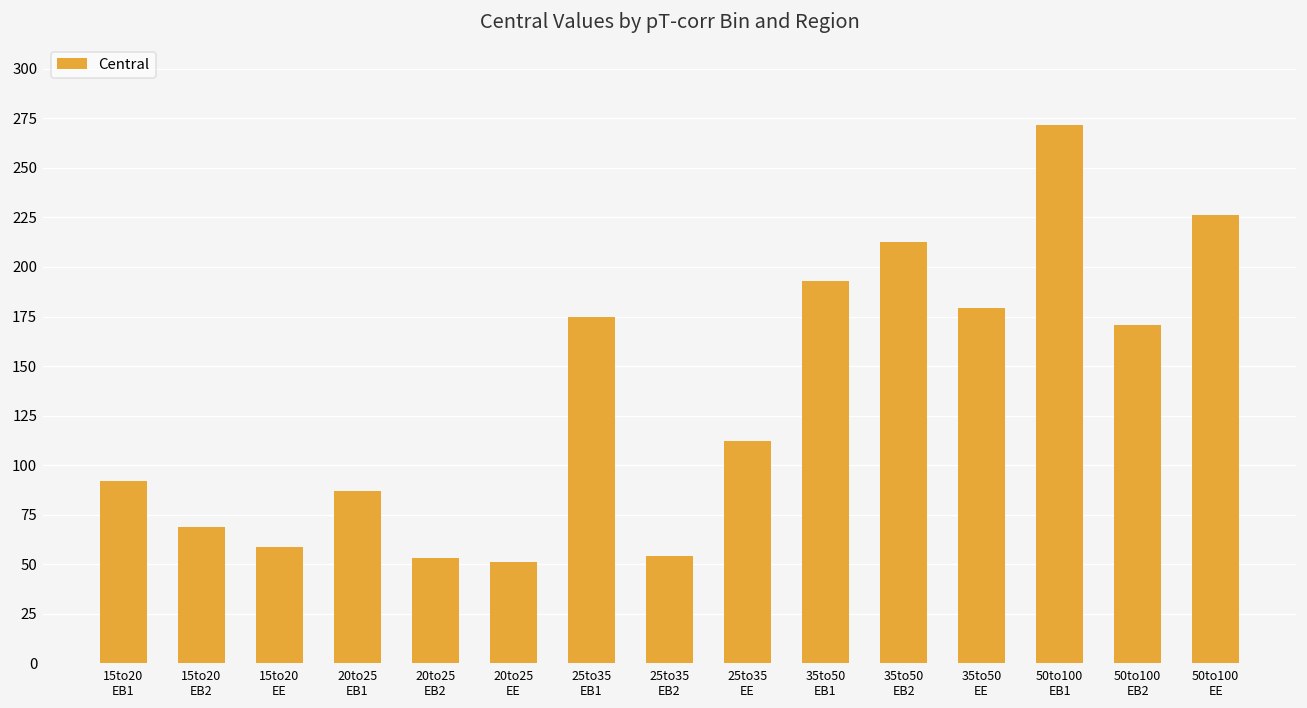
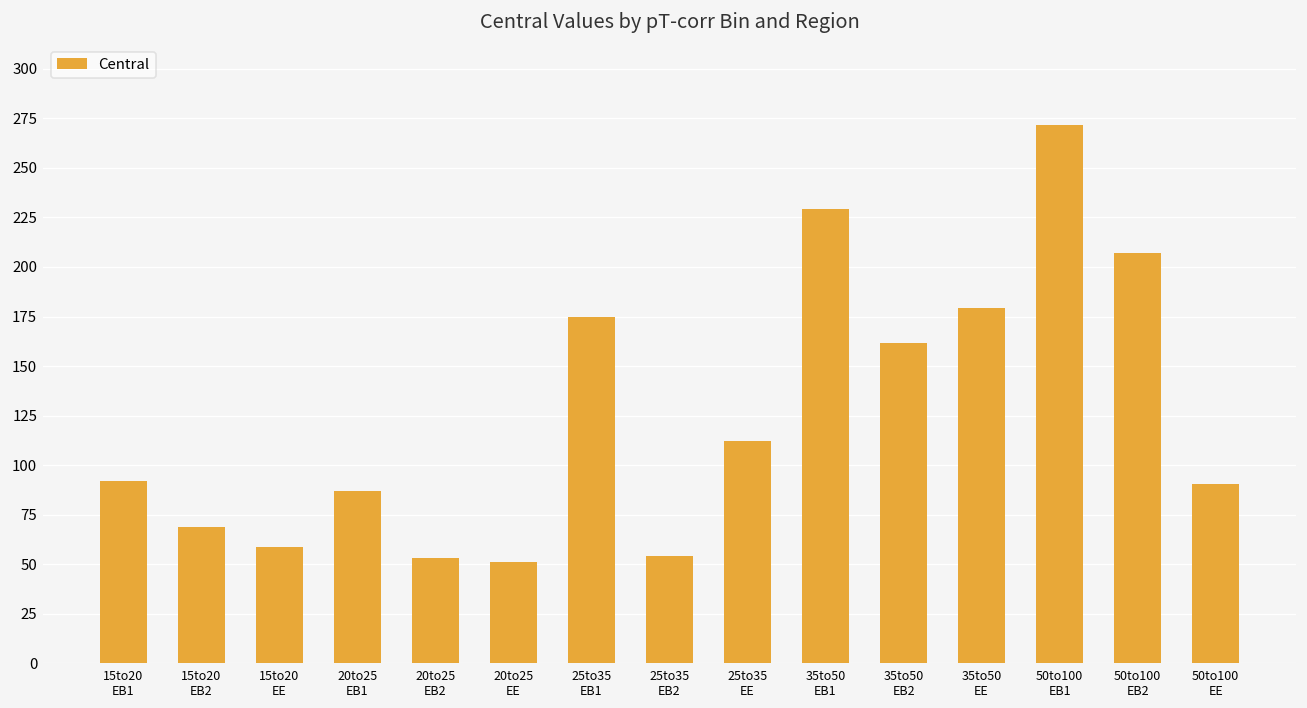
35to50 EB1: 193 -> 229
35to50 EB2: 213 -> 162
50to100 EB2: 171 -> 207
50to100 EE: 226 -> 90
